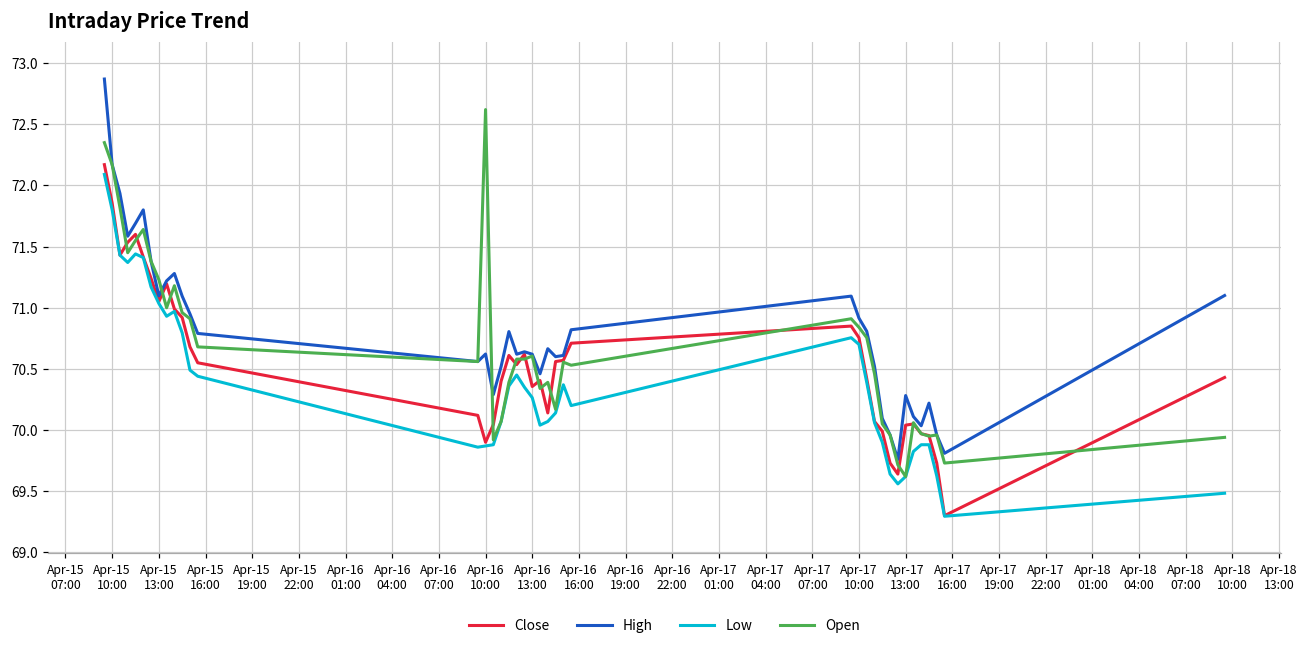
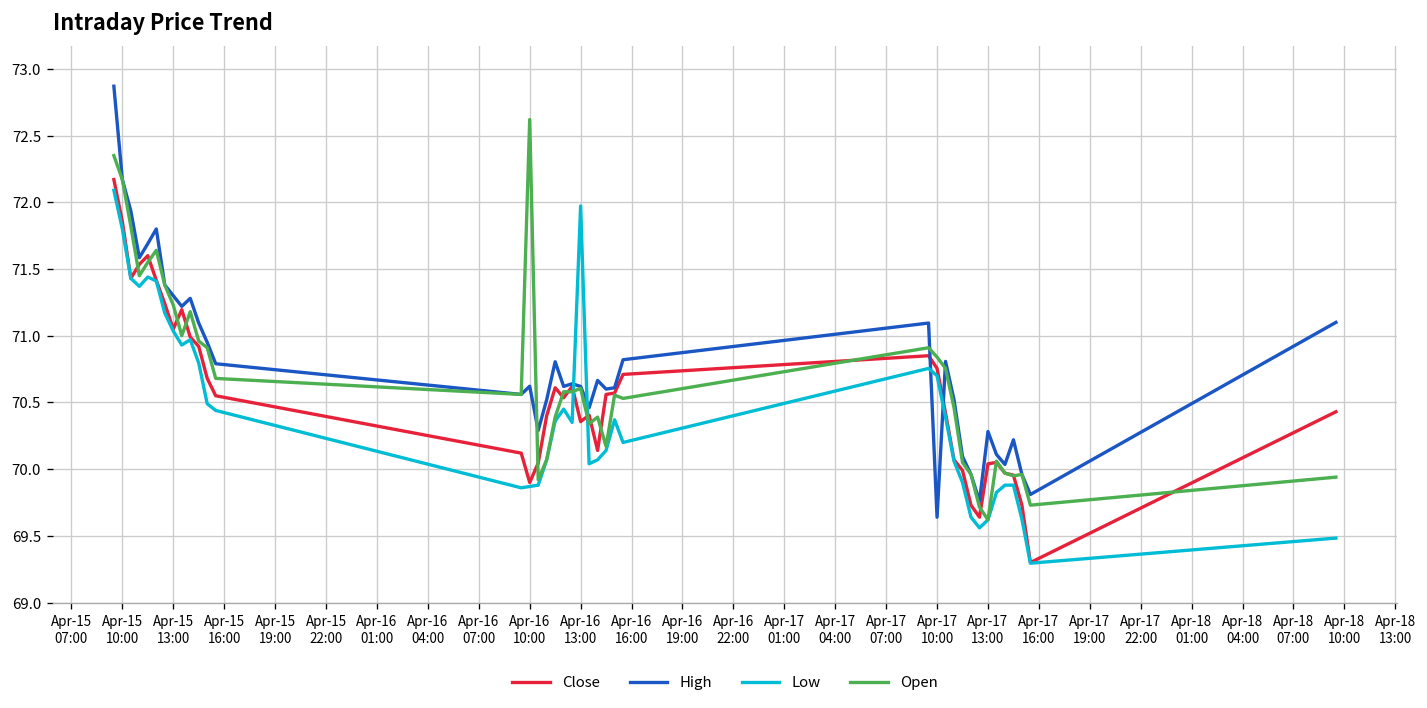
High, Apr-15 13:00: 71.10 -> 71.30
Low, Apr-16 13:00: 70.26 -> 71.97
High, Apr-17 10:00: 70.92 -> 69.64
